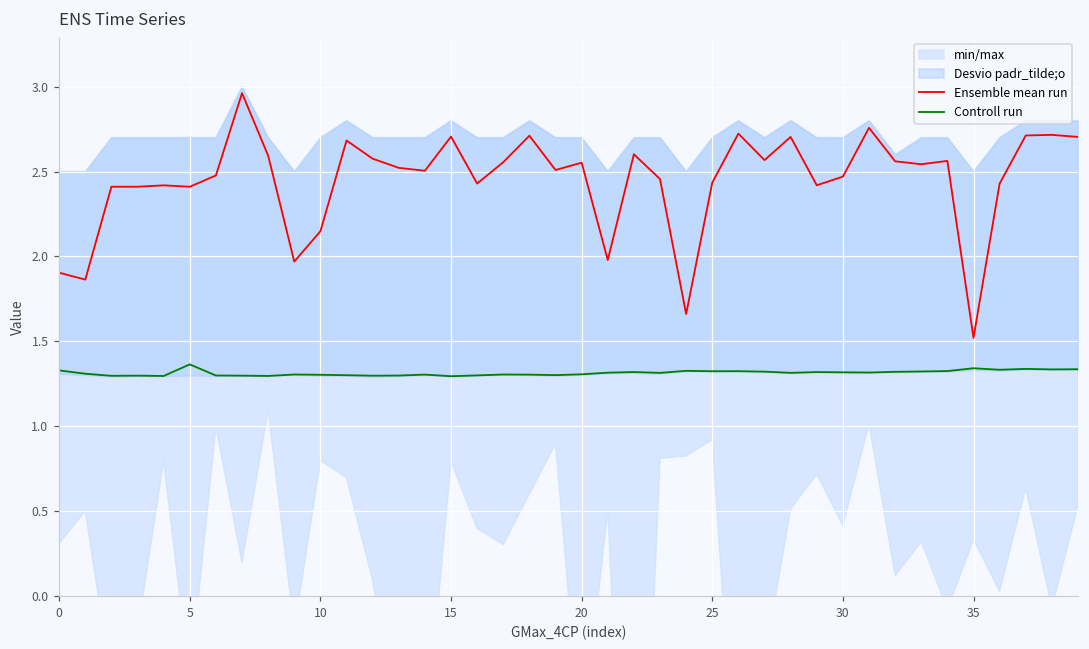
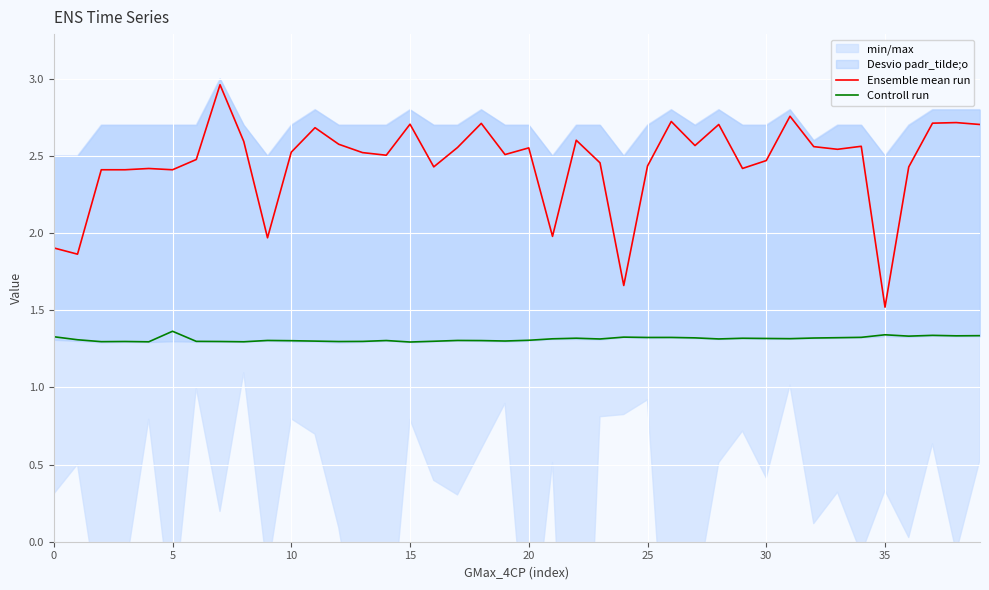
Ensemble mean run, 10: 2.15 -> 2.52
